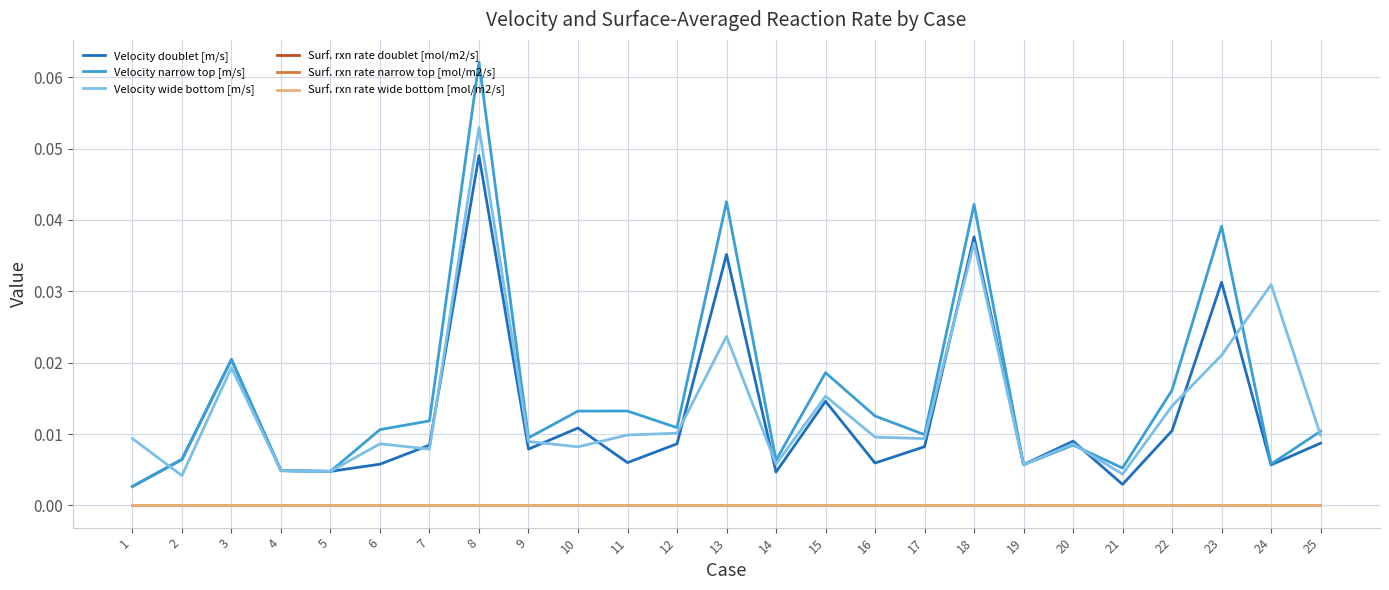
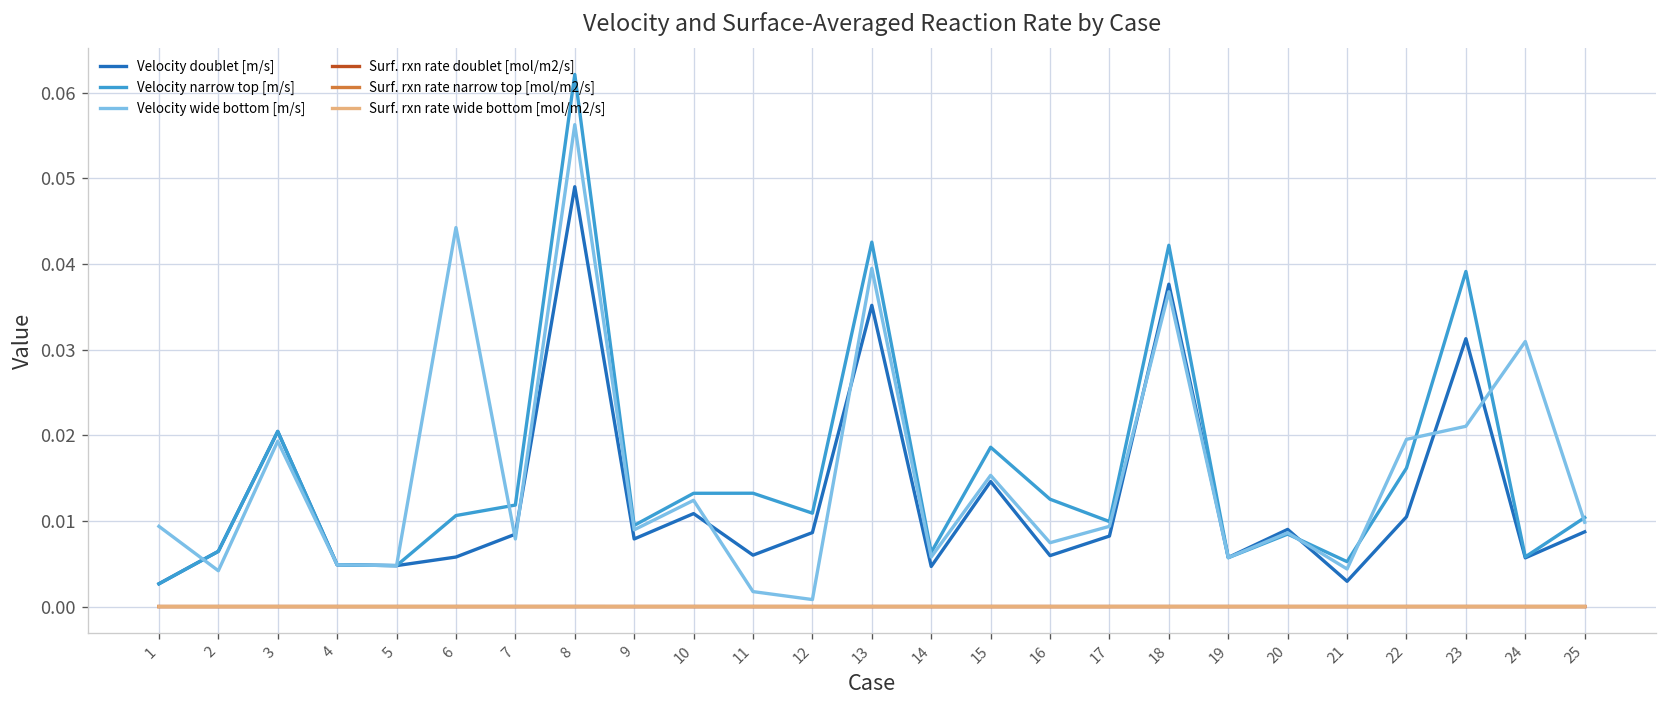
Velocity wide bottom [m/s], 6: 0.009 -> 0.044
Velocity wide bottom [m/s], 8: 0.053 -> 0.056
Velocity wide bottom [m/s], 10: 0.008 -> 0.012
Velocity wide bottom [m/s], 11: 0.010 -> 0.002
Velocity wide bottom [m/s], 12: 0.010 -> 0.001
Velocity wide bottom [m/s], 13: 0.024 -> 0.039
Velocity wide bottom [m/s], 16: 0.010 -> 0.007
Velocity wide bottom [m/s], 22: 0.014 -> 0.020
